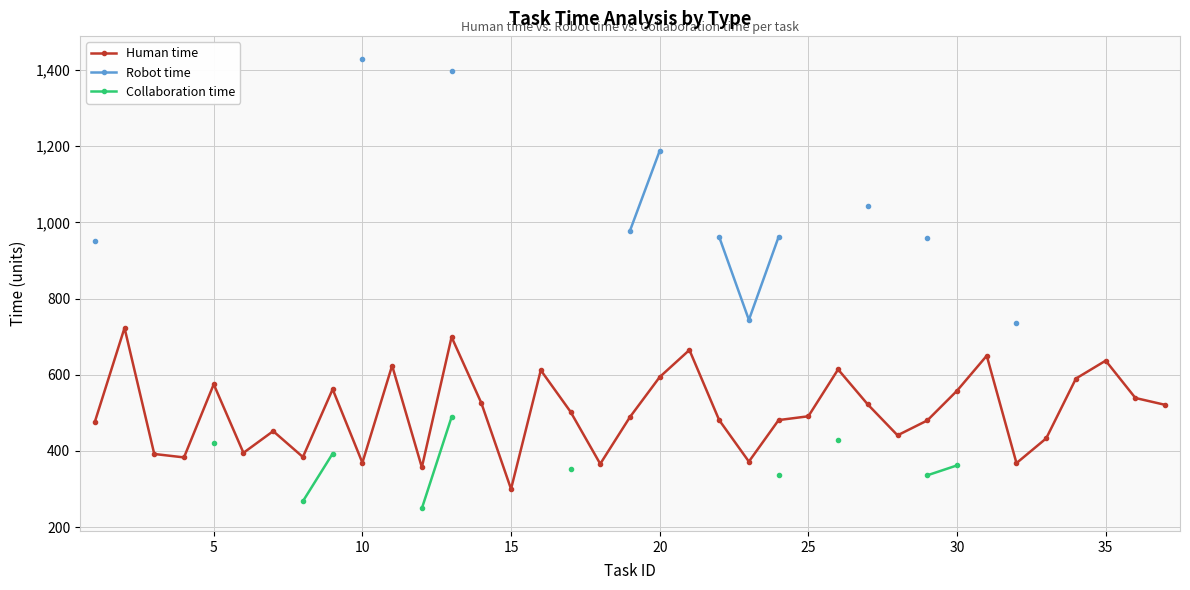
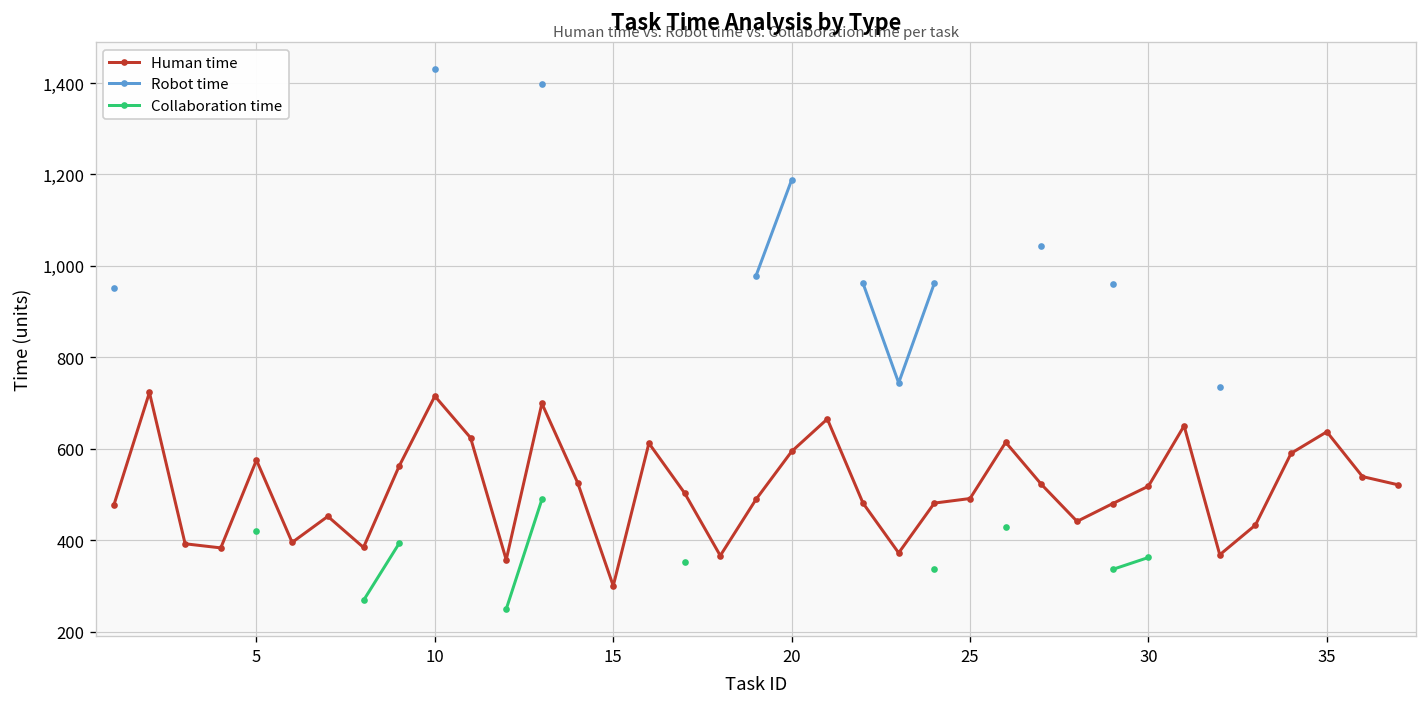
Human time, 10: 370 -> 720
Human time, 30: 560 -> 520
